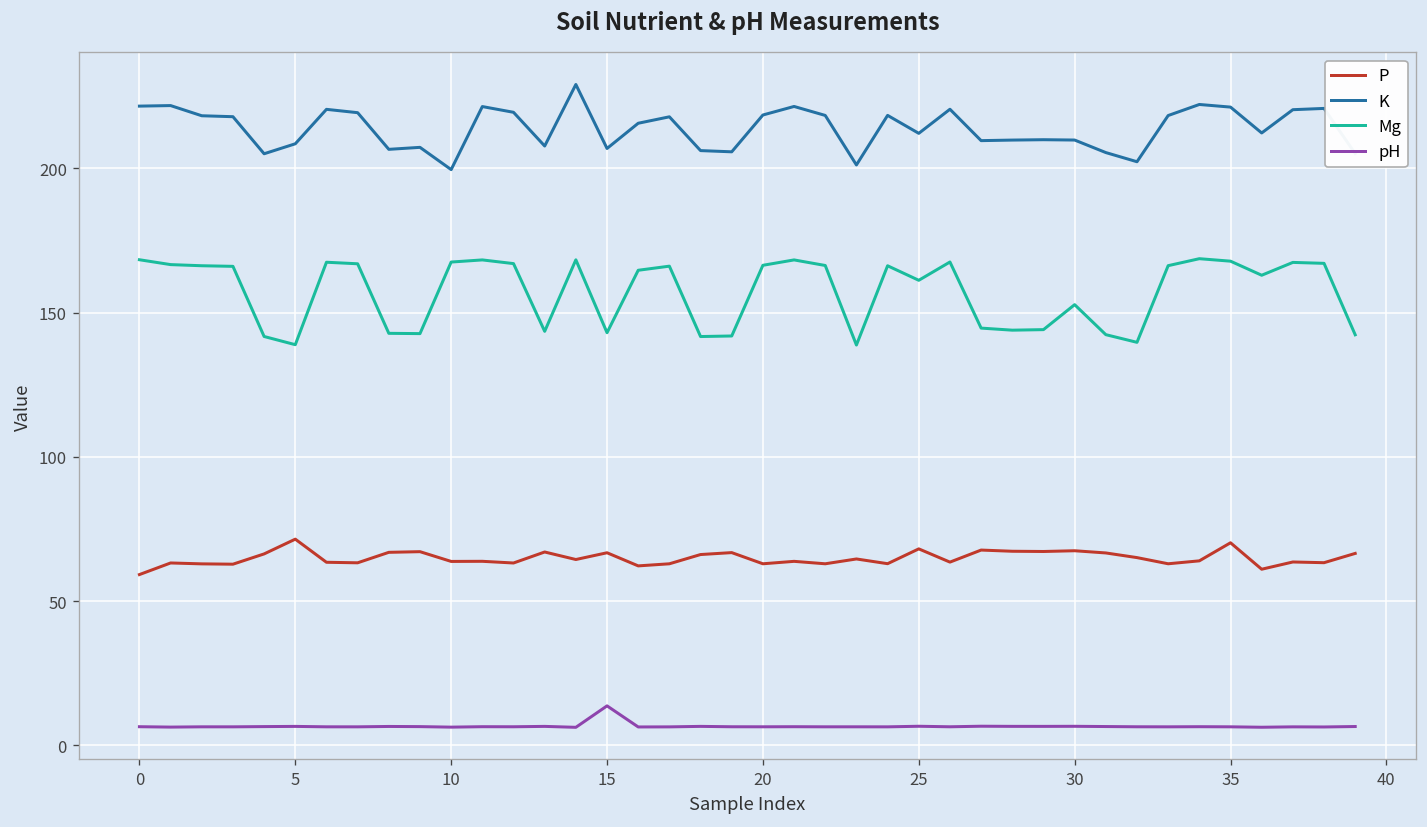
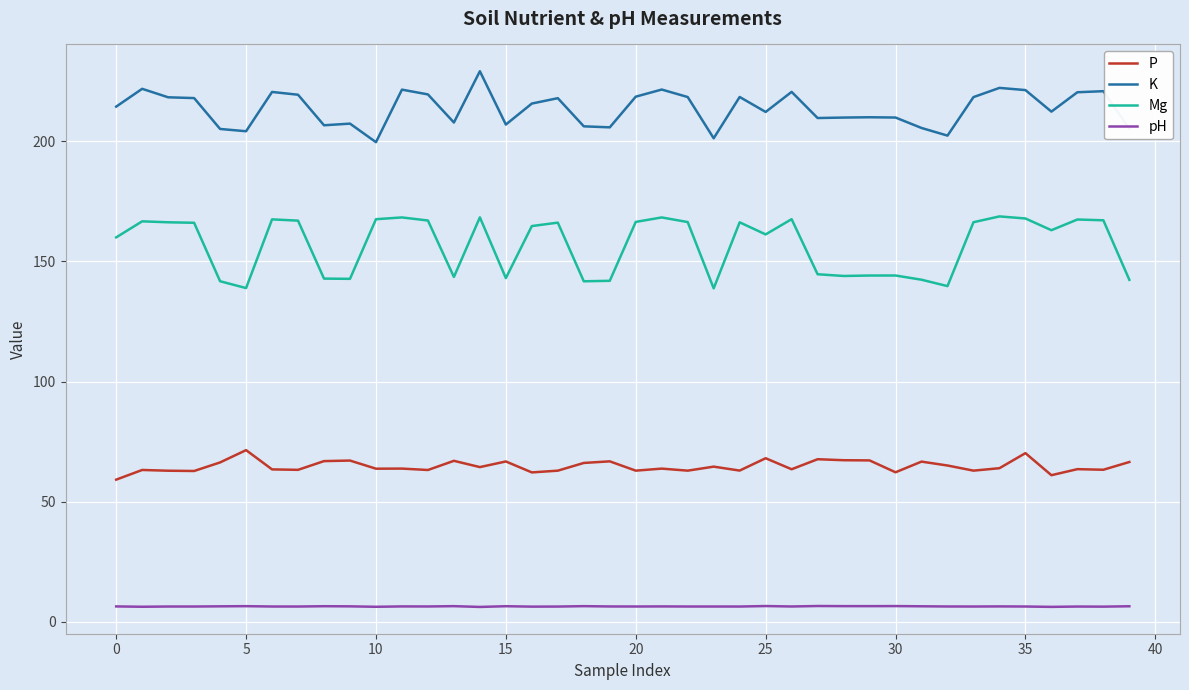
K, 0: 222 -> 214
Mg, 0: 168 -> 160
K, 5: 209 -> 204
pH, 15: 14 -> 7
P, 30: 67 -> 62
Mg, 30: 153 -> 144
